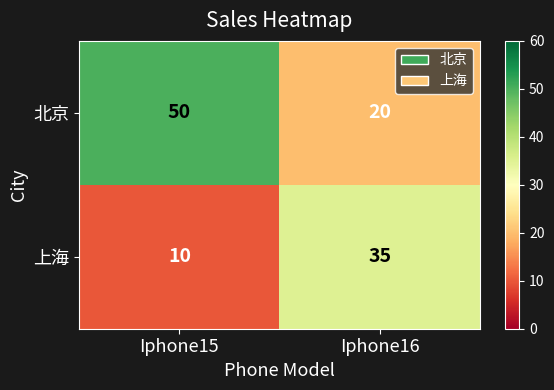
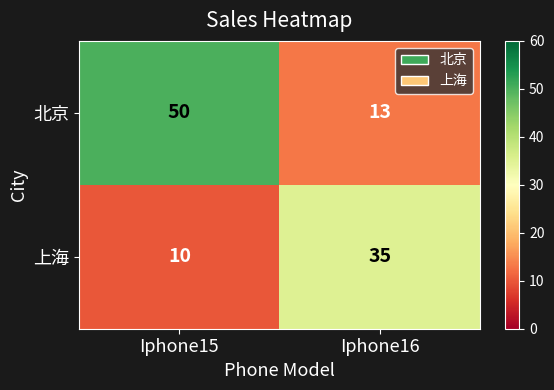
北京, Iphone16: 20 -> 13
